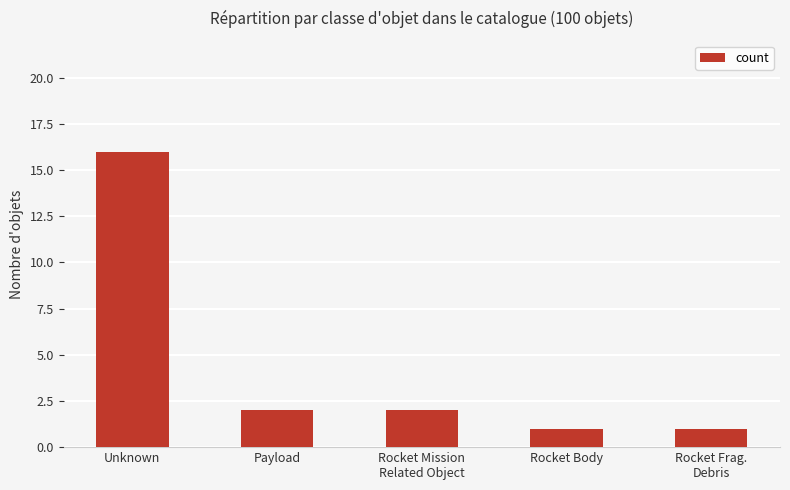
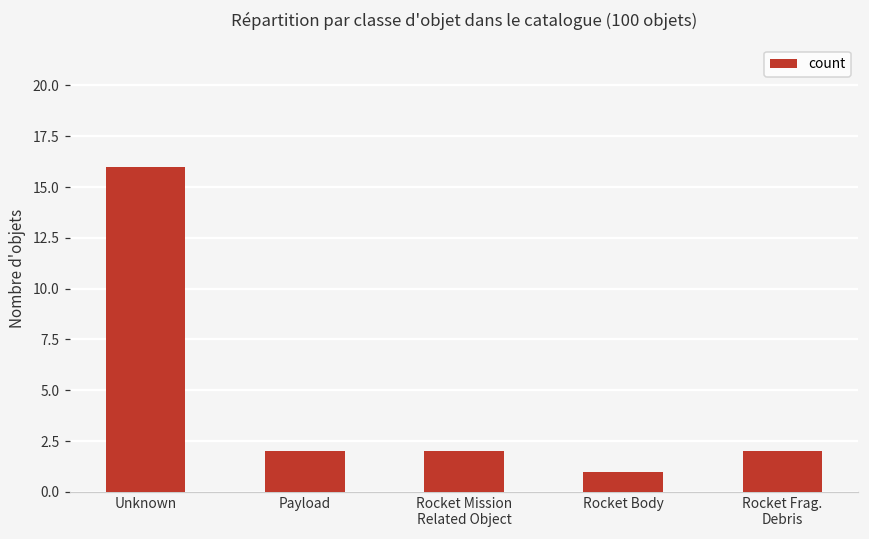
Rocket Frag. Debris: 1 -> 2
